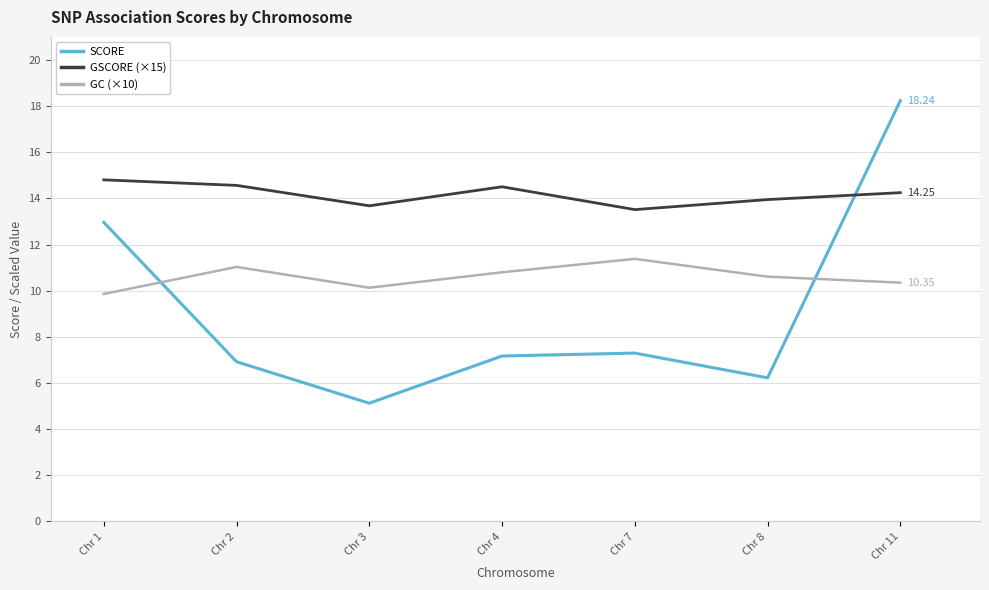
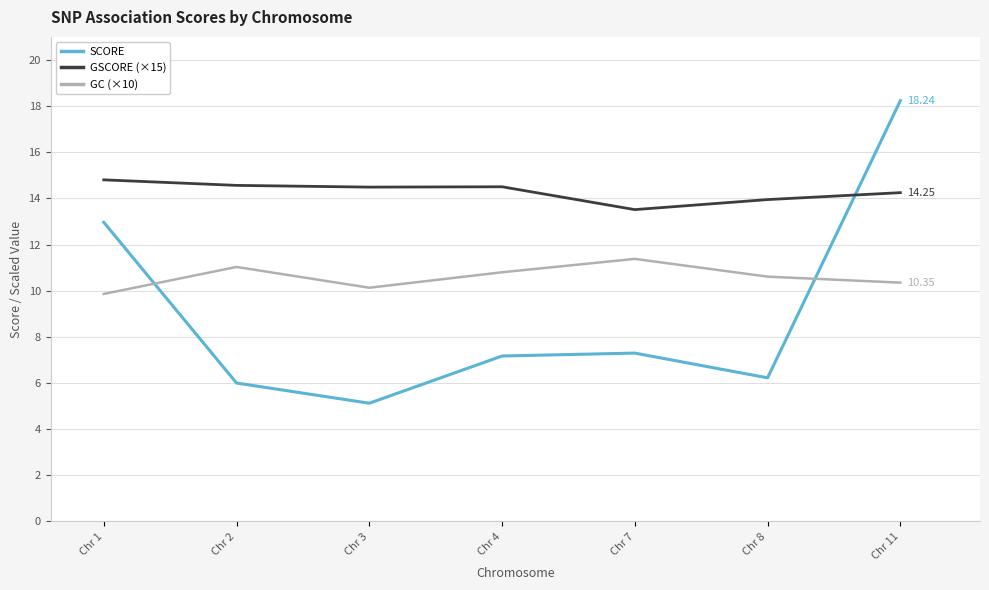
SCORE, Chr 2: 6.9 -> 6.0
GSCORE (×15), Chr 3: 13.7 -> 14.5
